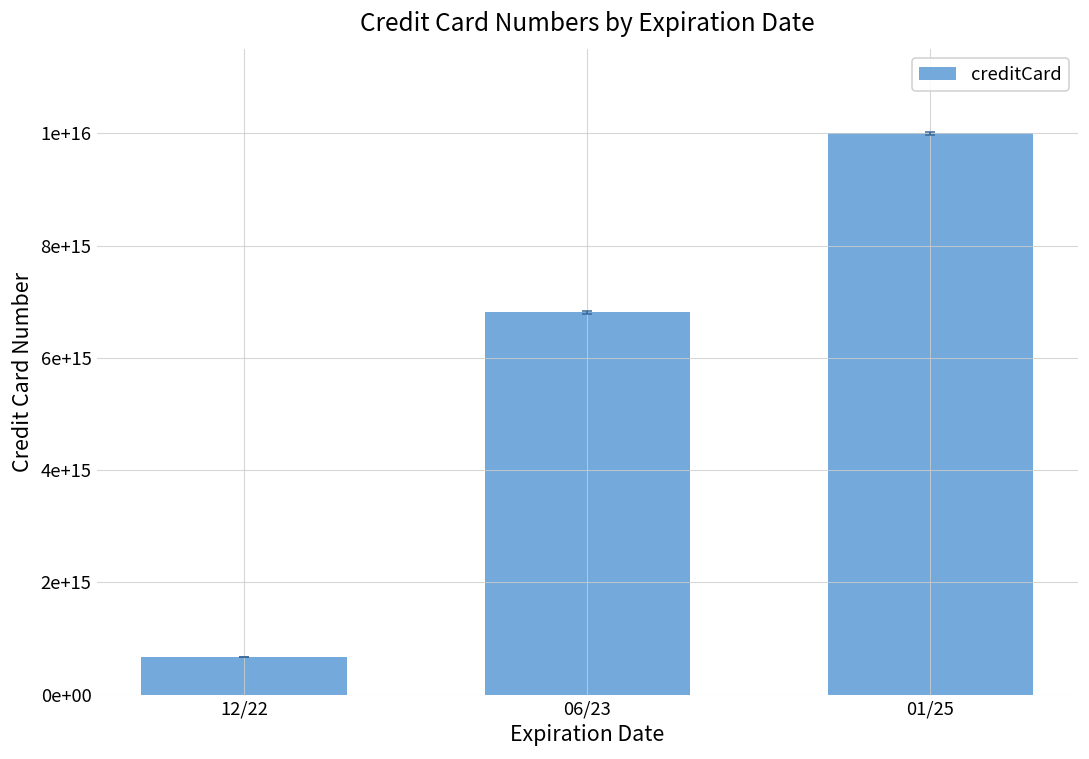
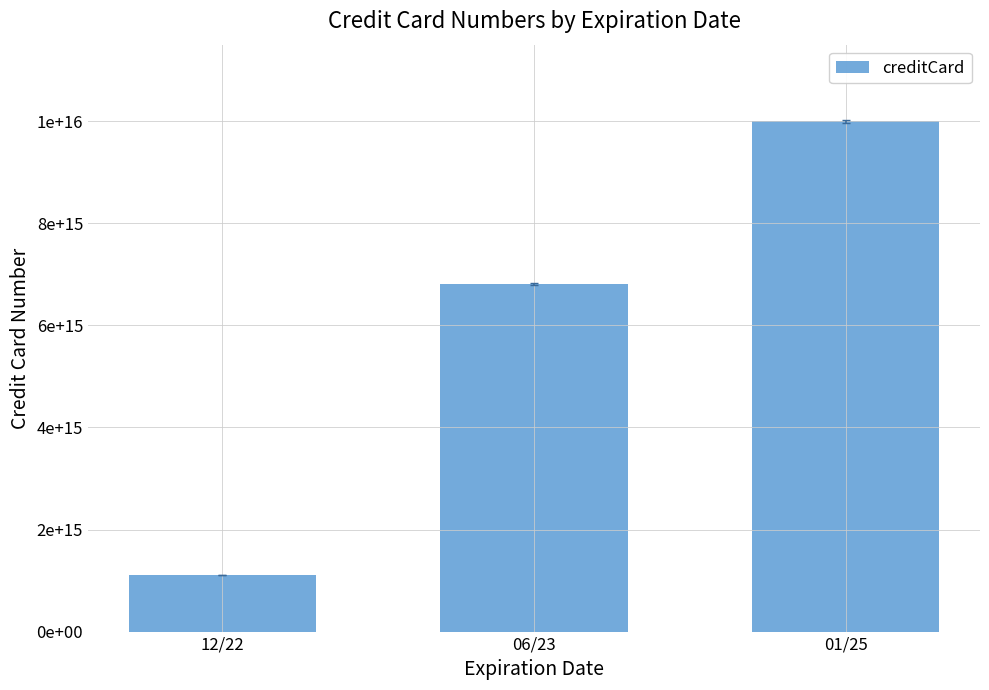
creditCard, 12/22: 700000000000000 -> 1100000000000000
